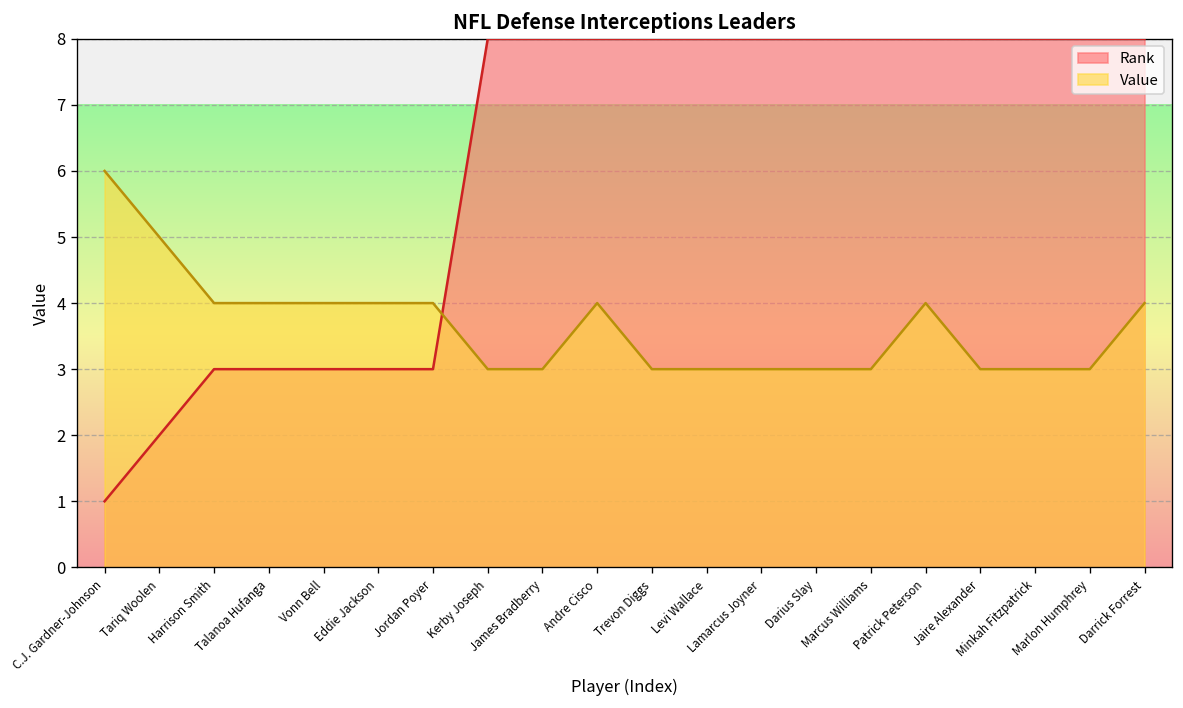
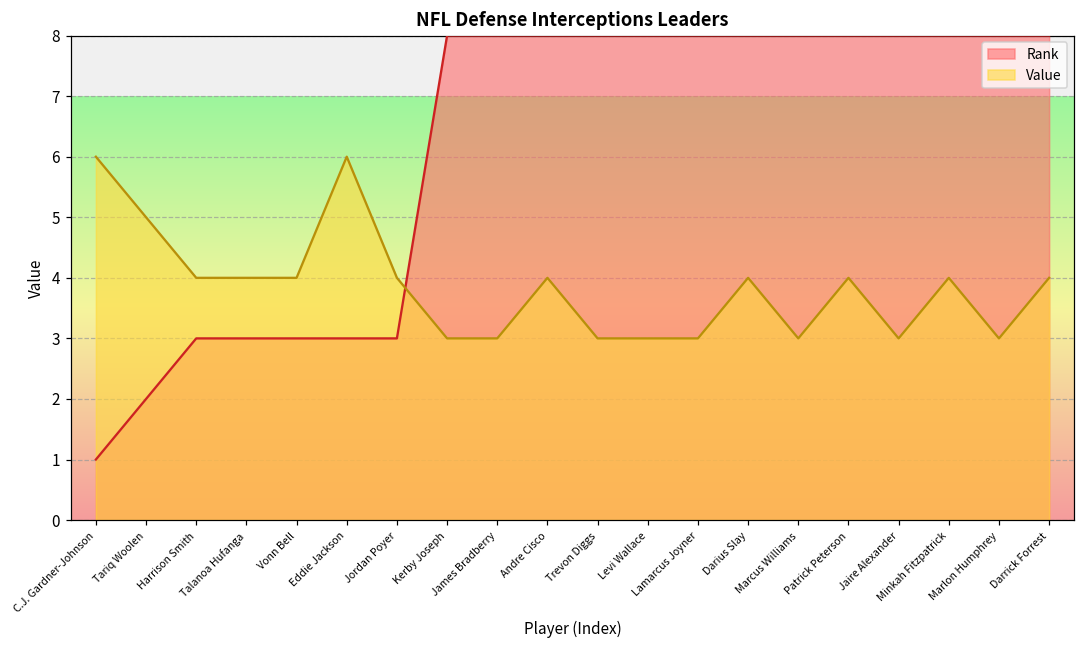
Value, Eddie Jackson: 4 -> 6
Value, Darius Slay: 3 -> 4
Value, Minkah Fitzpatrick: 3 -> 4
